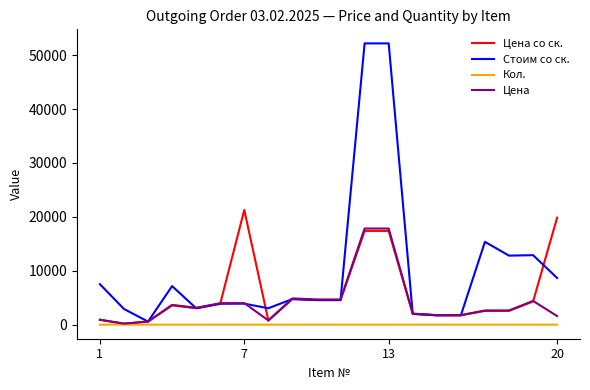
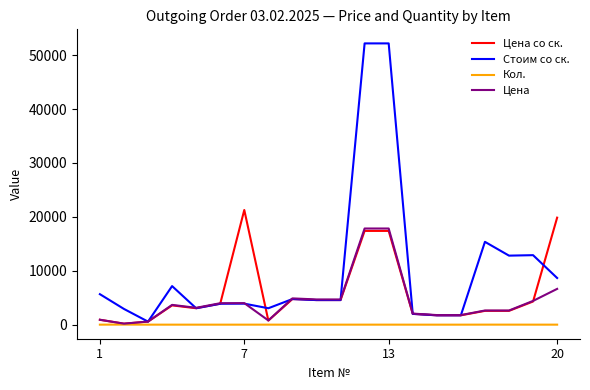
Стоим со ск., 1: 8000 -> 6000
Цена, 20: 2000 -> 7000
